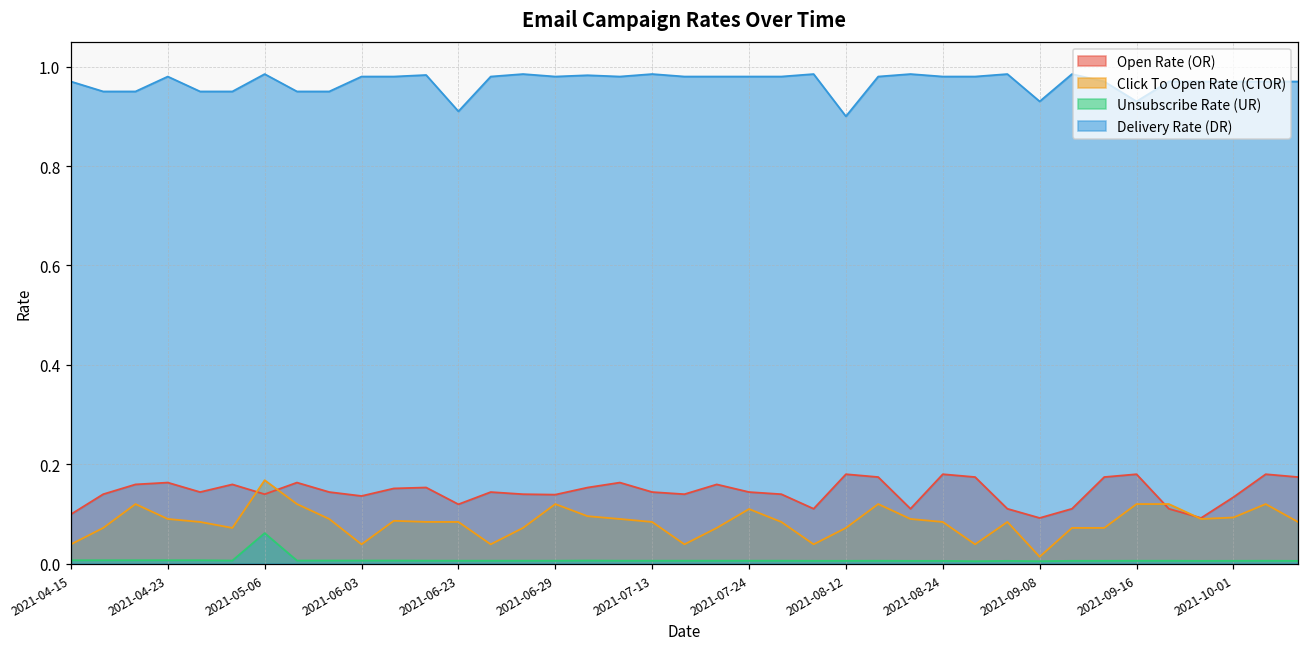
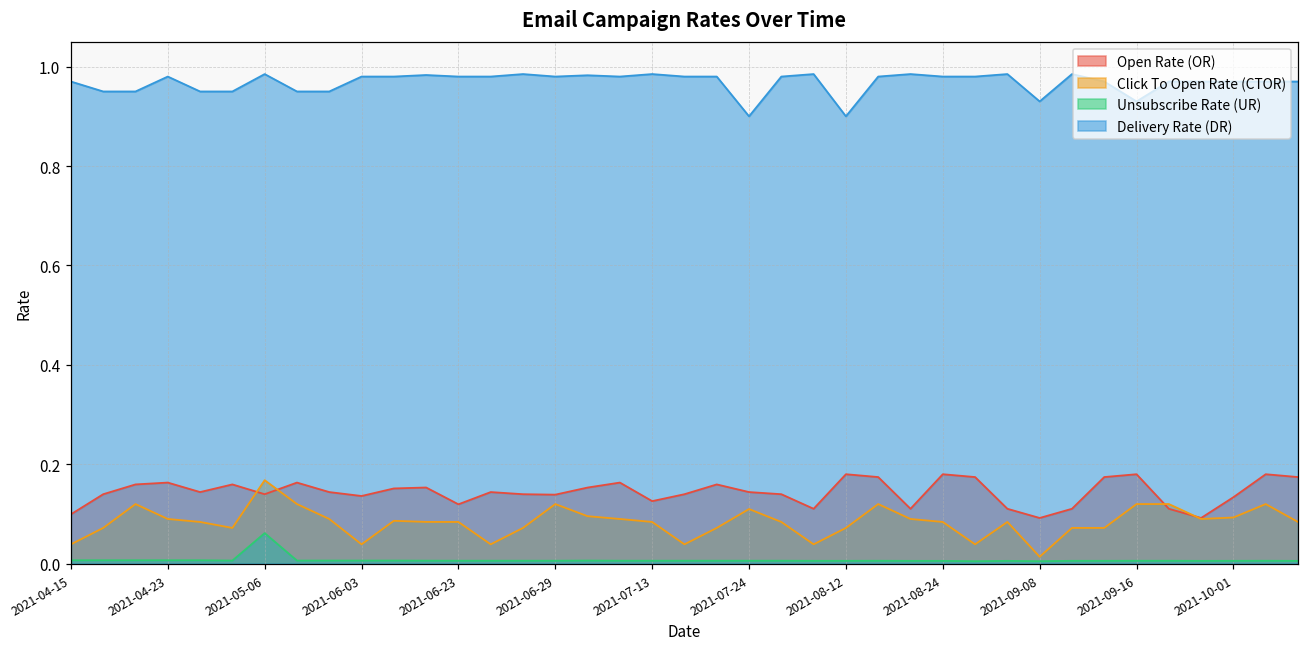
Delivery Rate (DR), 2021-06-23: 0.91 -> 0.98
Open Rate (OR), 2021-07-13: 0.14 -> 0.13
Delivery Rate (DR), 2021-07-24: 0.98 -> 0.90
